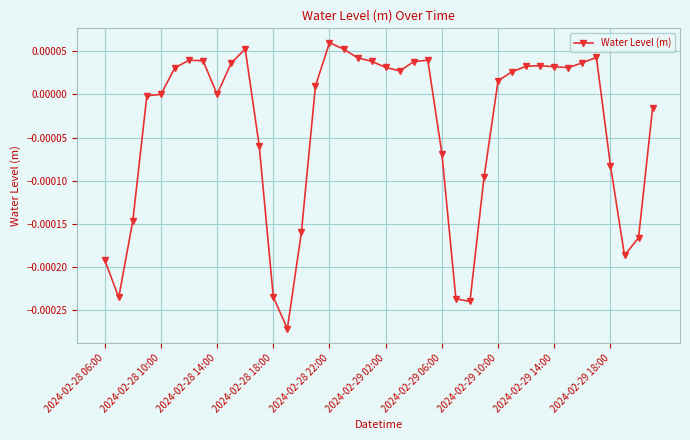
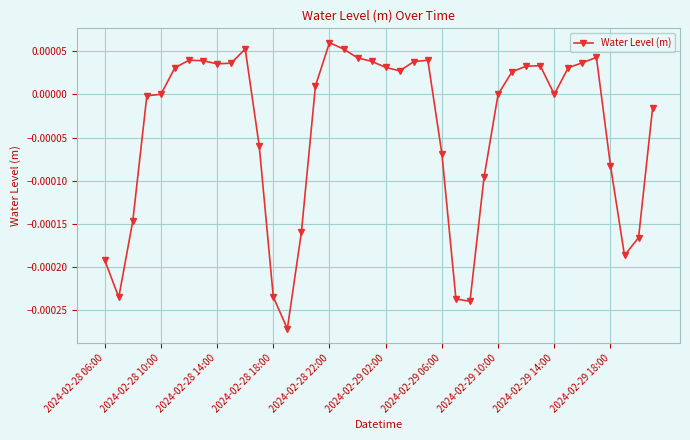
2024-02-28 14:00: 0.00000 -> 0.00004
2024-02-29 10:00: 0.00002 -> 0.00000
2024-02-29 14:00: 0.00003 -> 0.00000
